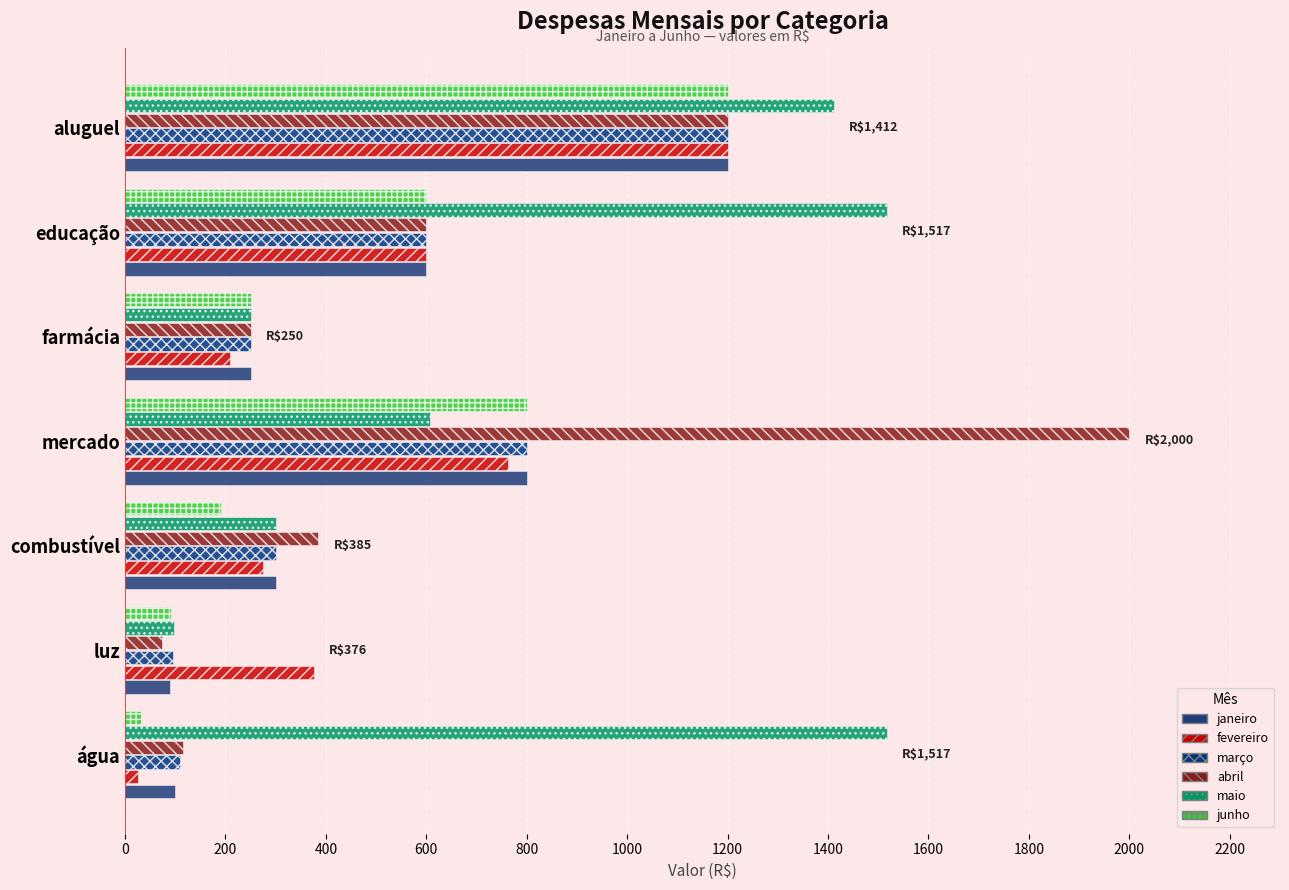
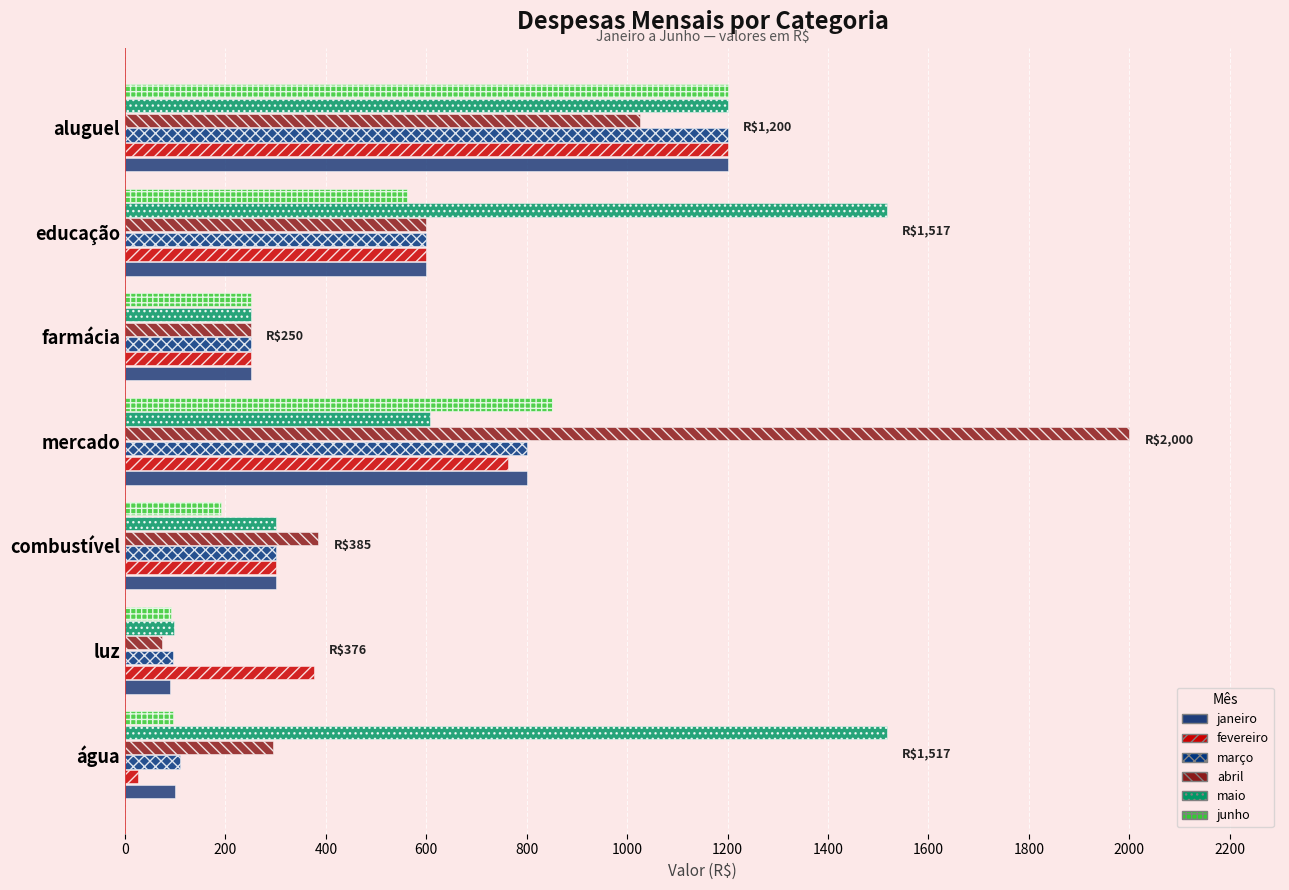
maio, aluguel: $1,412 -> $1,200
abril, aluguel: 1200 -> 1030
junho, educação: 600 -> 560
fevereiro, farmácia: 210 -> 250
junho, mercado: 800 -> 850
fevereiro, combustível: 280 -> 300
junho, água: 30 -> 100
abril, água: 120 -> 290
